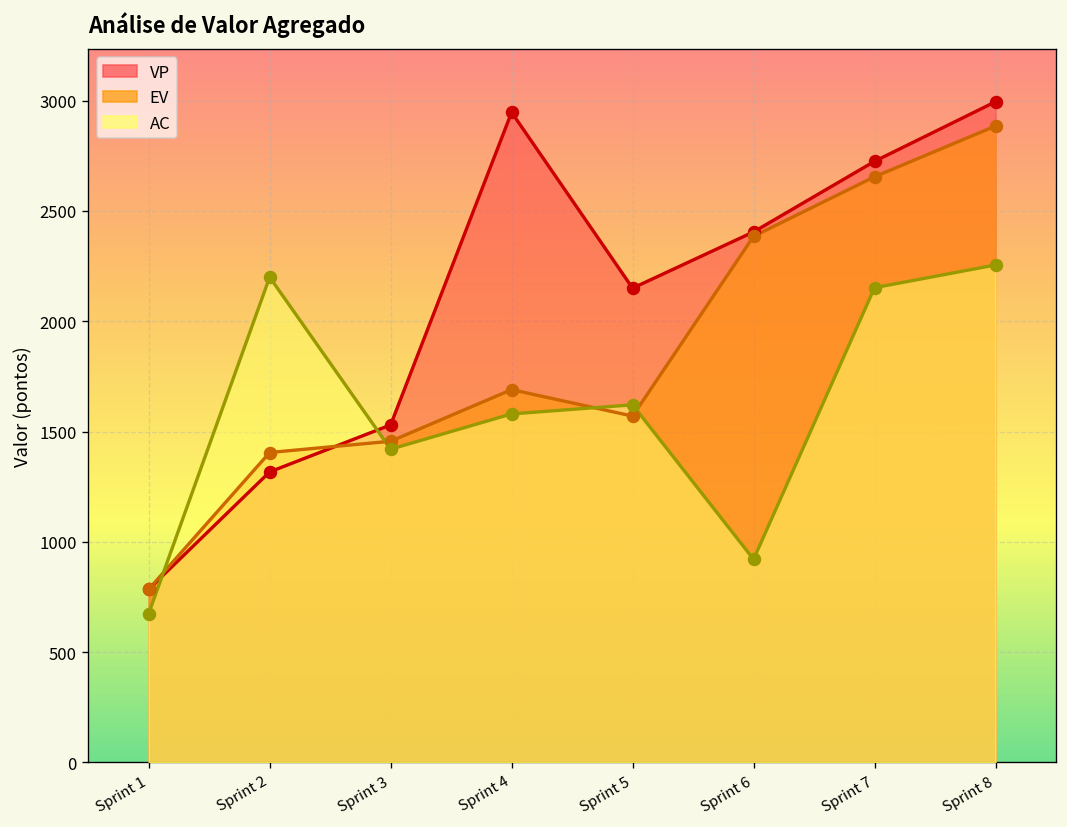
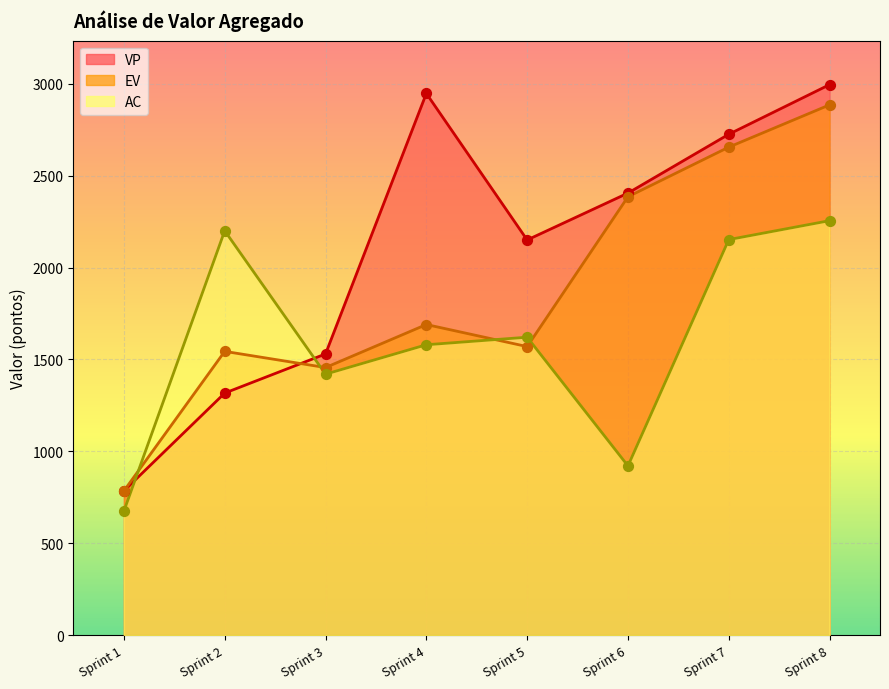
EV, Sprint 2: 1410 -> 1540
